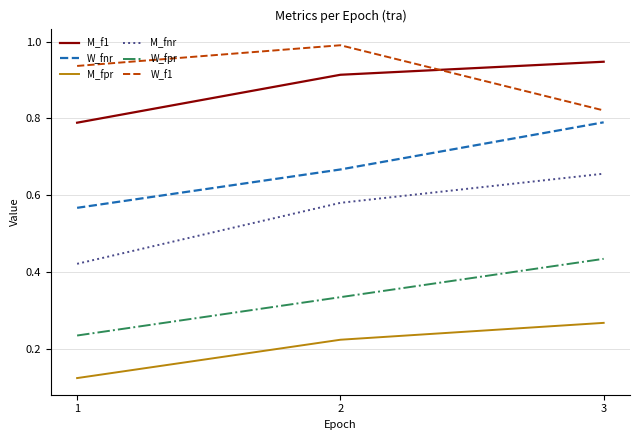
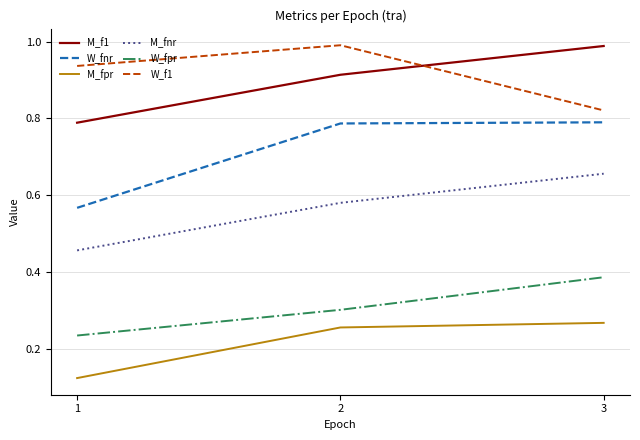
M_fnr, 1: 0.42 -> 0.46
W_fnr, 2: 0.67 -> 0.79
M_fpr, 2: 0.22 -> 0.26
W_fpr, 2: 0.33 -> 0.30
M_f1, 3: 0.95 -> 0.99
W_fpr, 3: 0.43 -> 0.39
